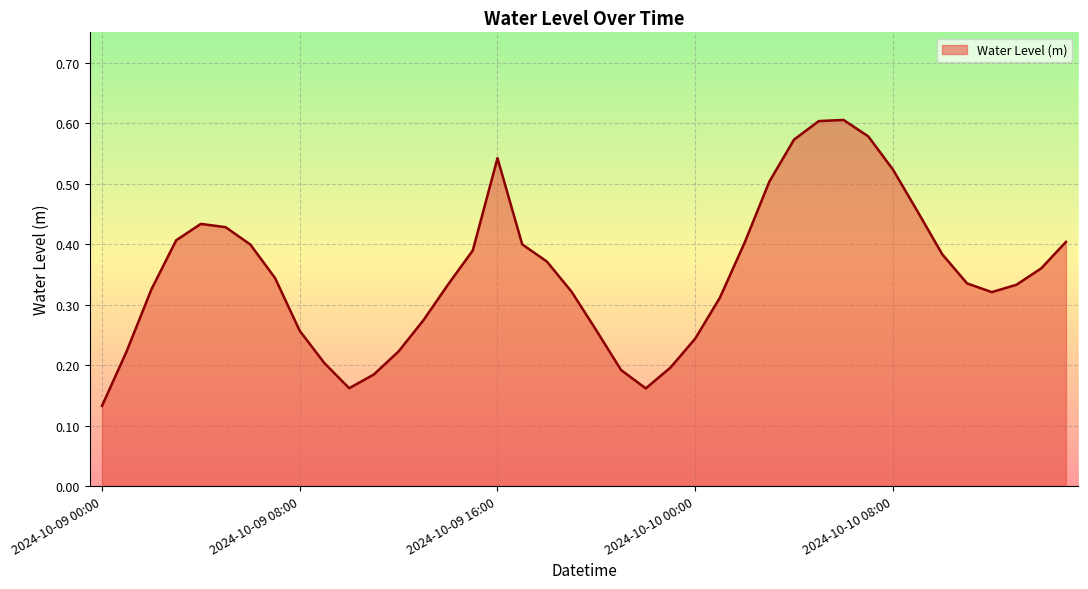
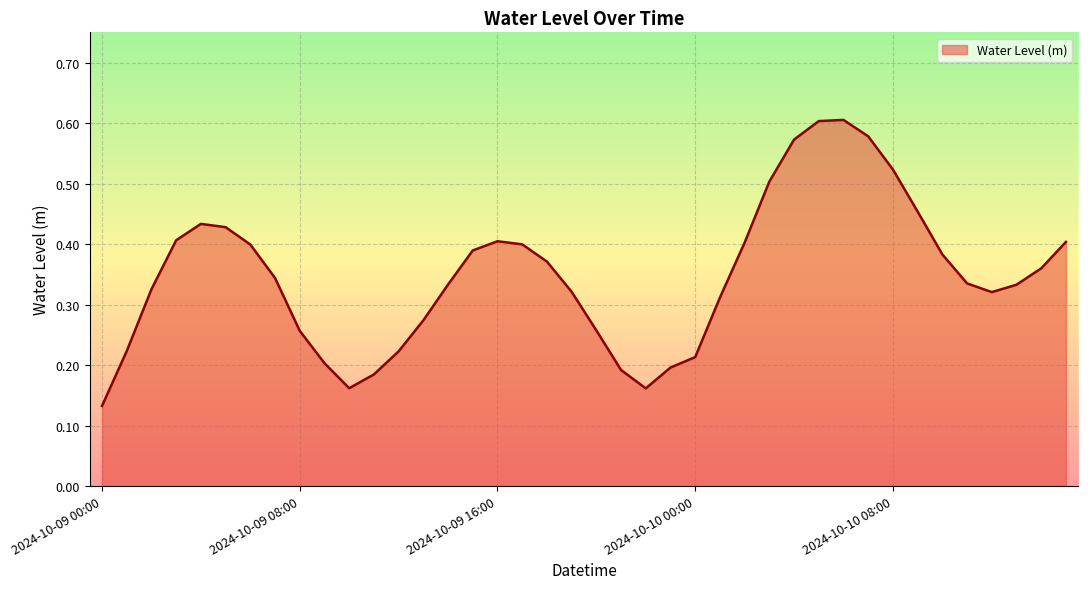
2024-10-09 16:00: 0.54 -> 0.40
2024-10-10 00:00: 0.24 -> 0.21
